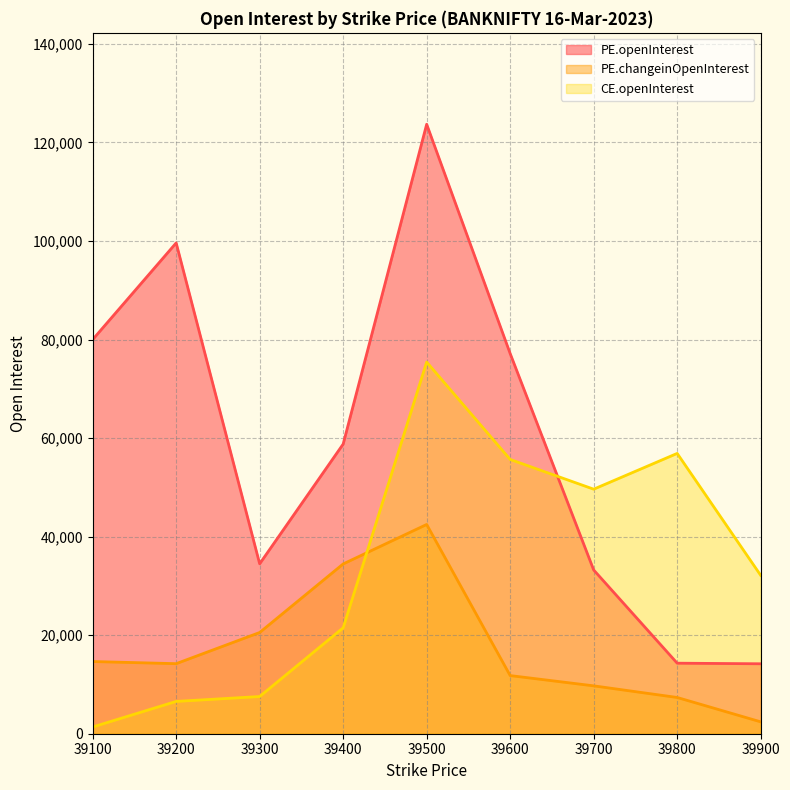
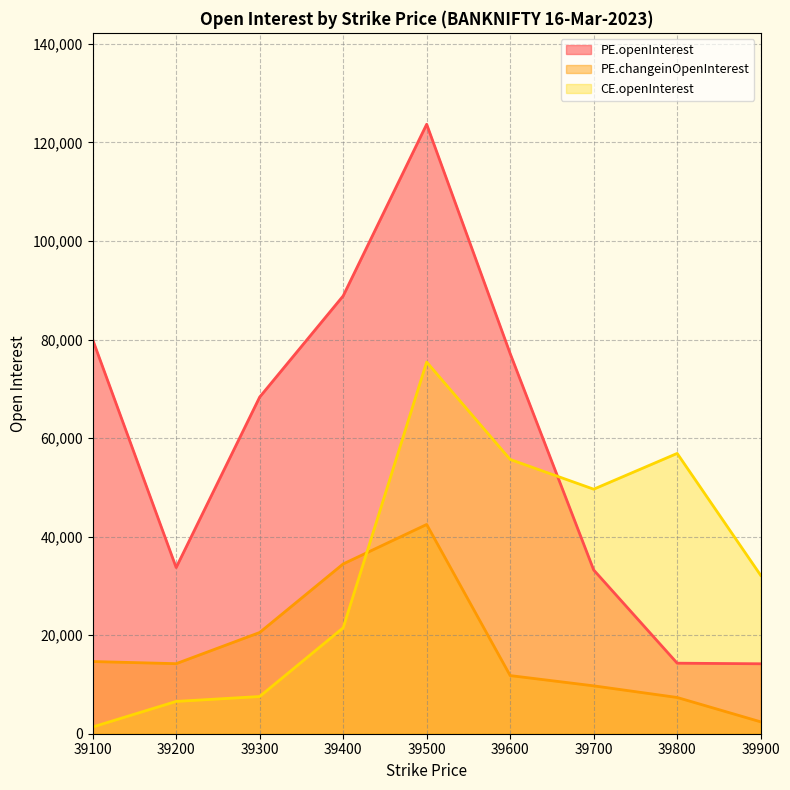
PE.openInterest, 39200: 100,000 -> 34,000
PE.openInterest, 39300: 34,000 -> 68,000
PE.openInterest, 39400: 59,000 -> 89,000
